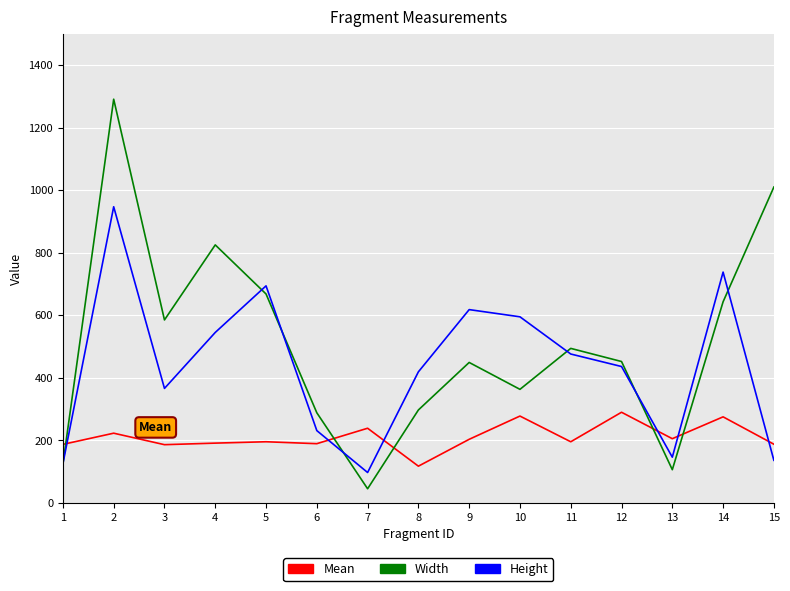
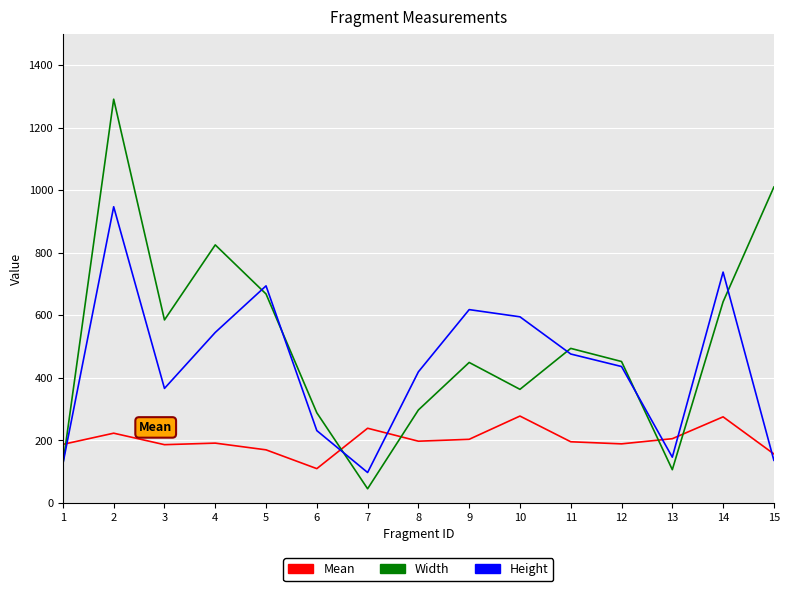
Mean, 5: 200 -> 170
Mean, 6: 190 -> 110
Mean, 8: 120 -> 200
Mean, 12: 290 -> 190
Mean, 15: 190 -> 160
